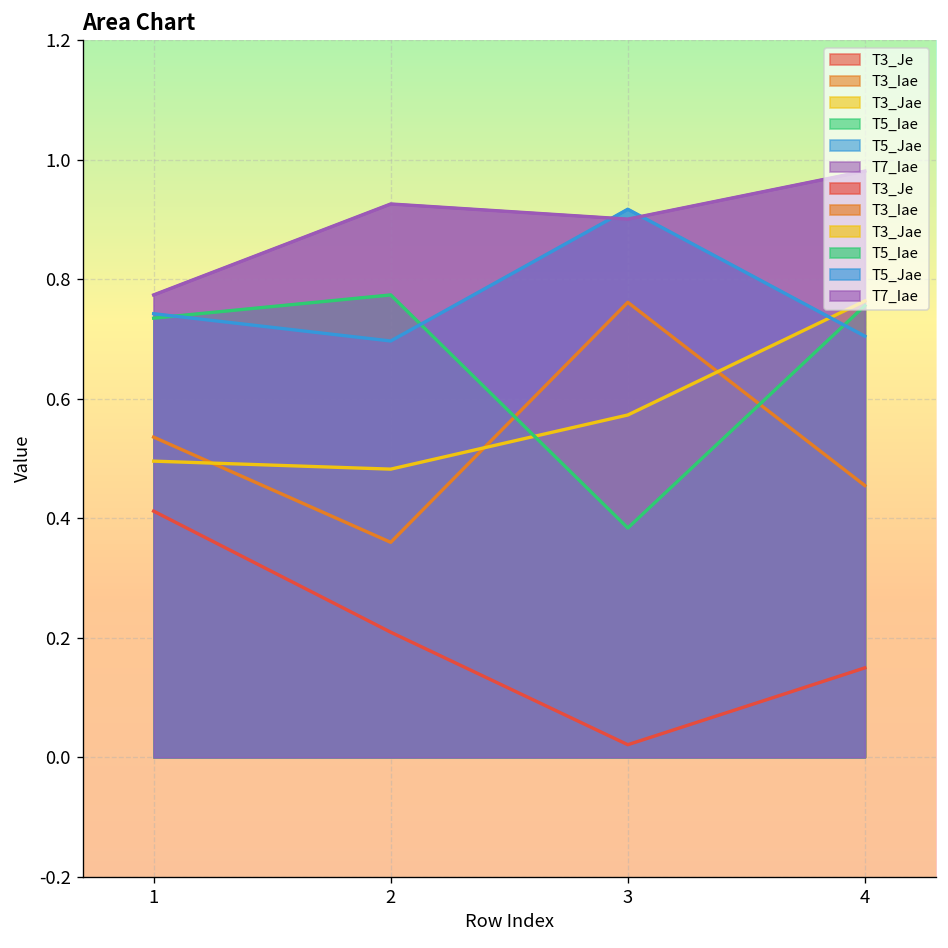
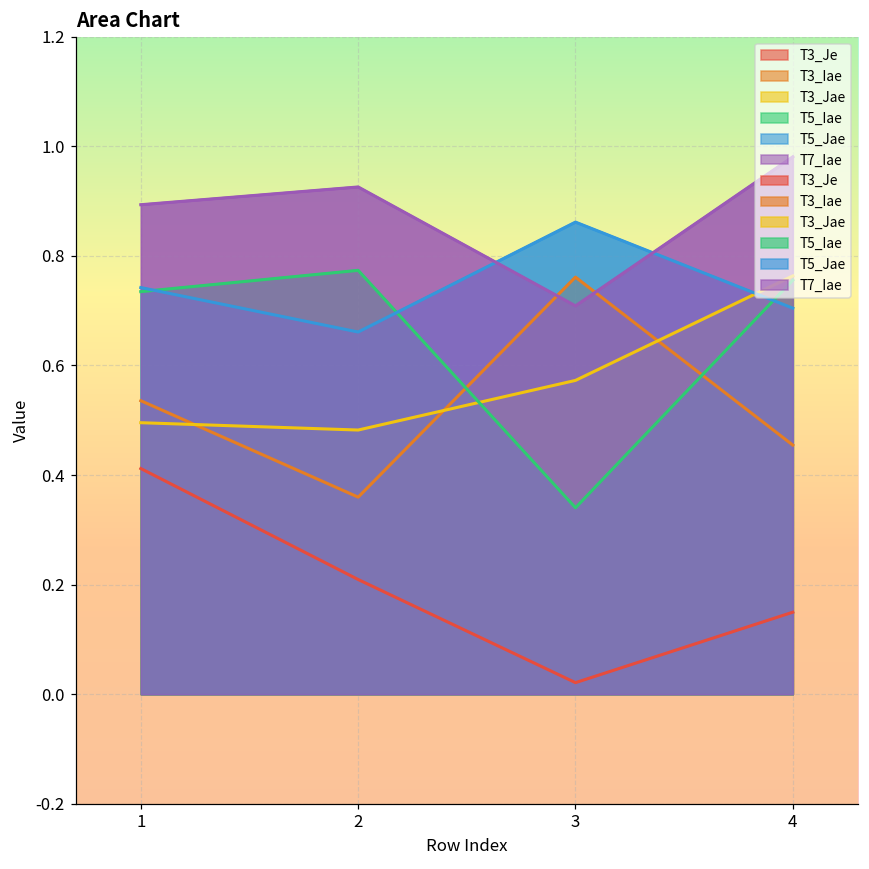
T7_Iae, 1: 0.77 -> 0.89
T5_Jae, 2: 0.70 -> 0.66
T5_Iae, 3: 0.38 -> 0.34
T5_Jae, 3: 0.92 -> 0.86
T7_Iae, 3: 0.90 -> 0.71
